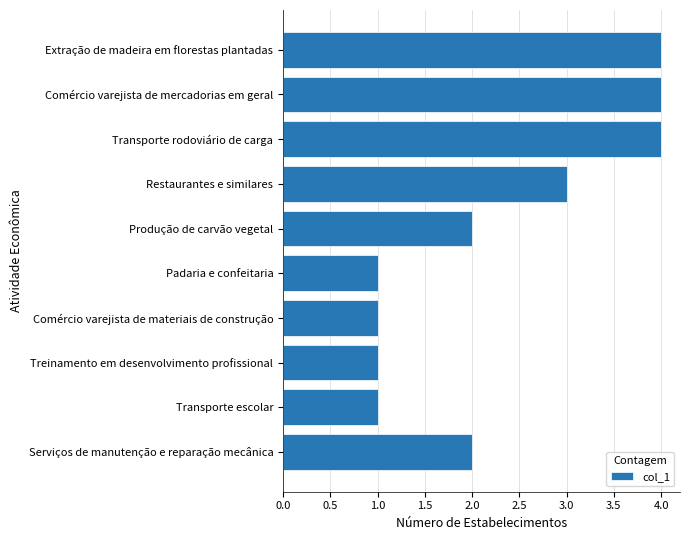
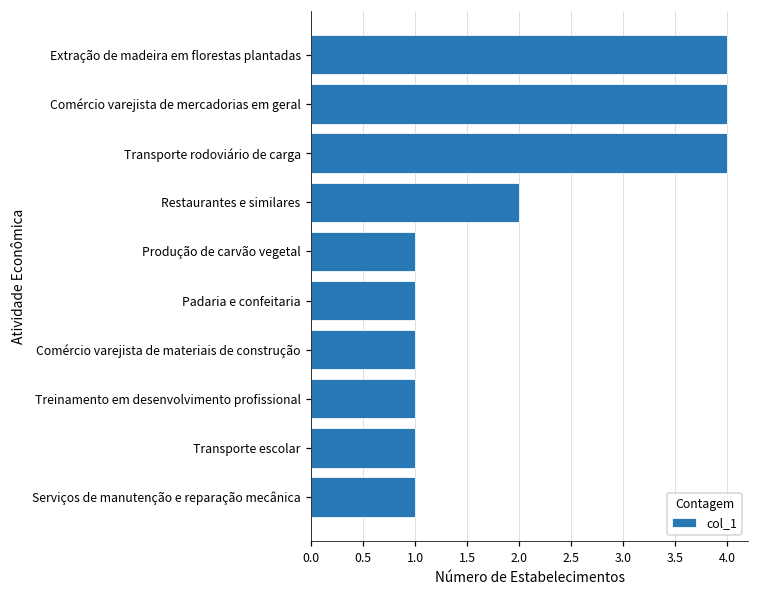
Restaurantes e similares: 3 -> 2
Produção de carvão vegetal: 2 -> 1
Serviços de manutenção e reparação mecânica: 2 -> 1
